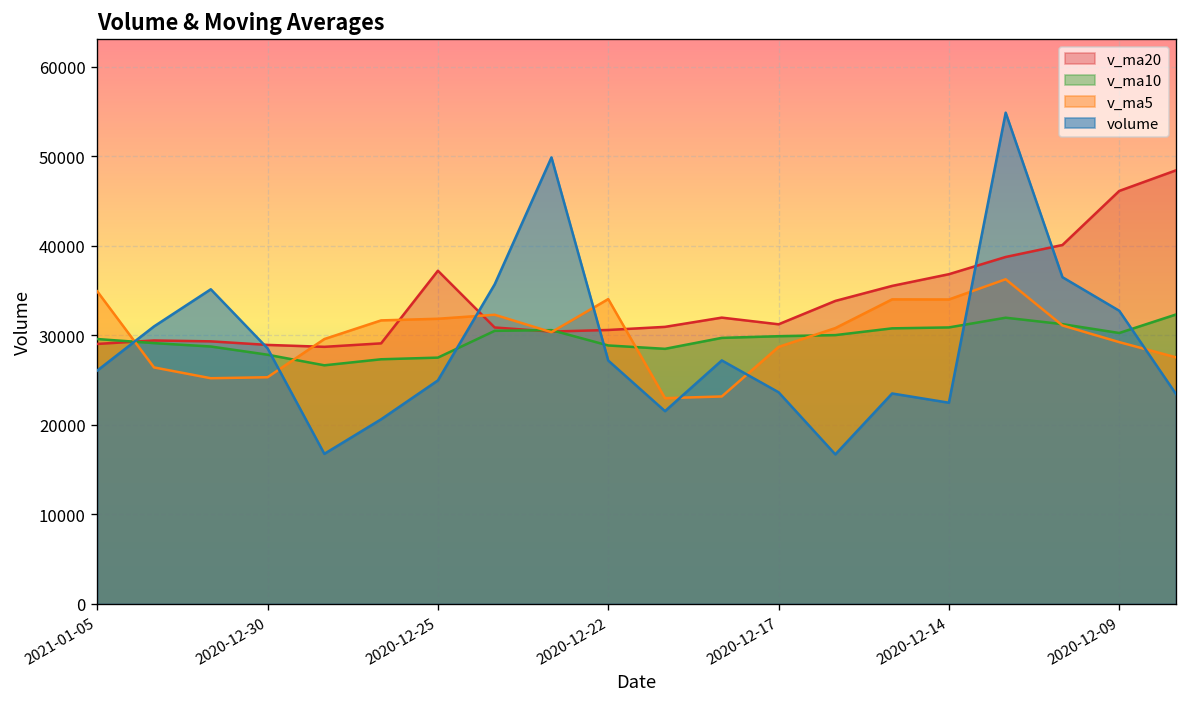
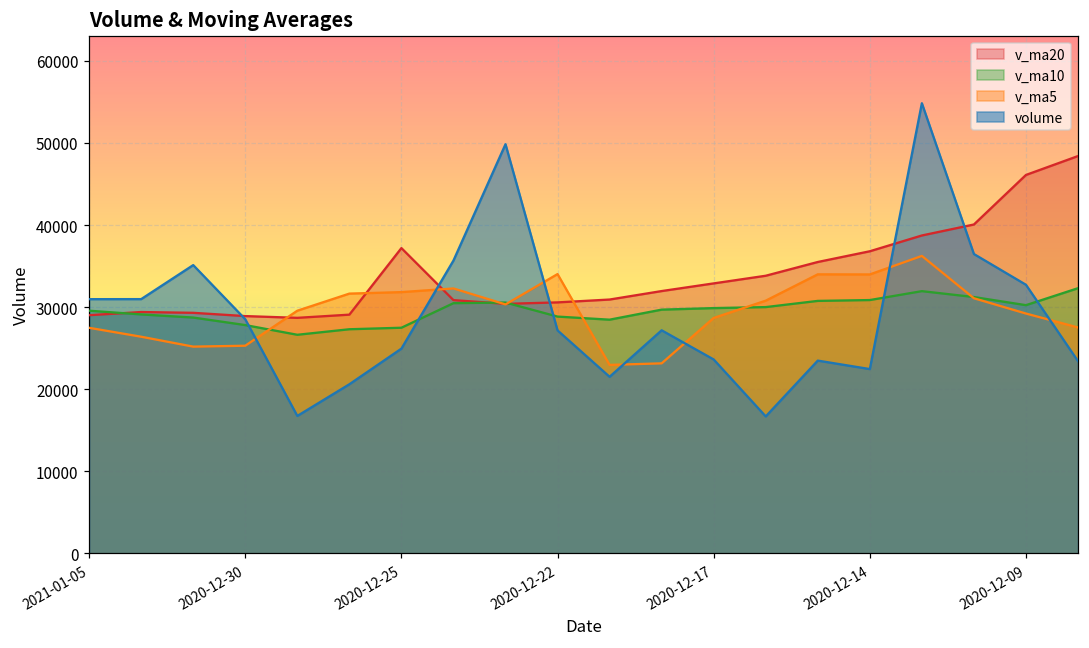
v_ma5, 2021-01-05: 35000 -> 27000
volume, 2021-01-05: 26000 -> 31000
v_ma20, 2020-12-17: 31000 -> 33000
